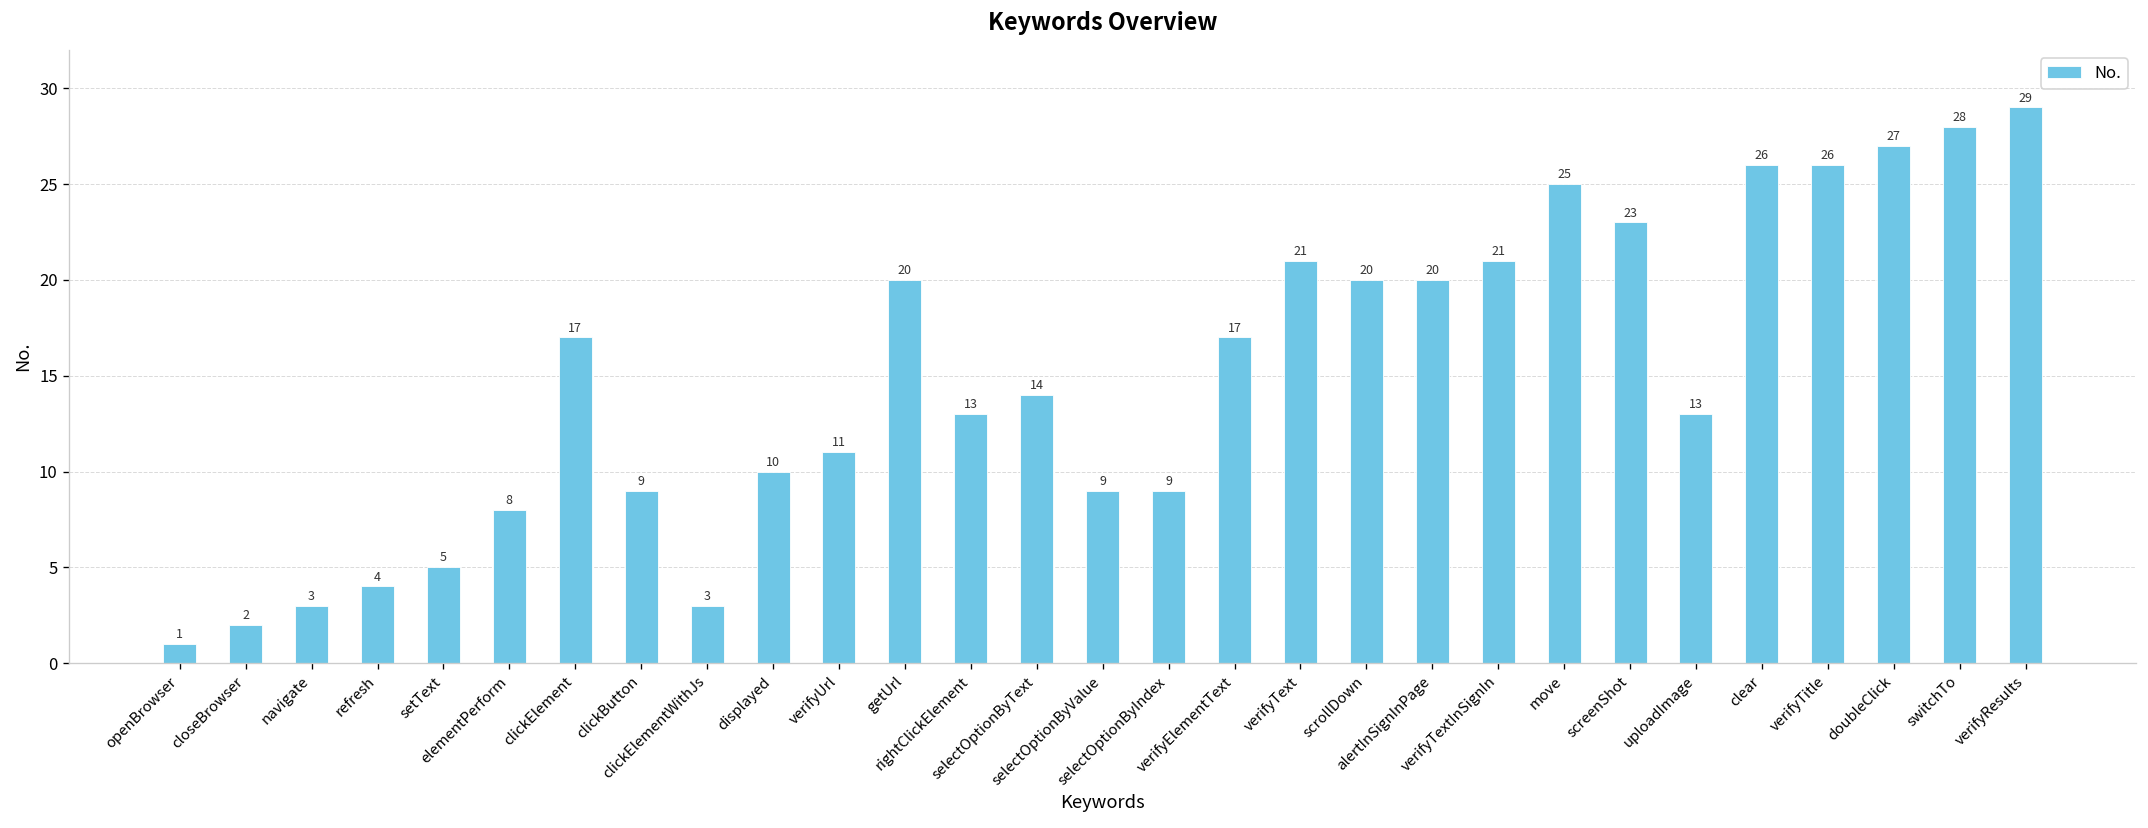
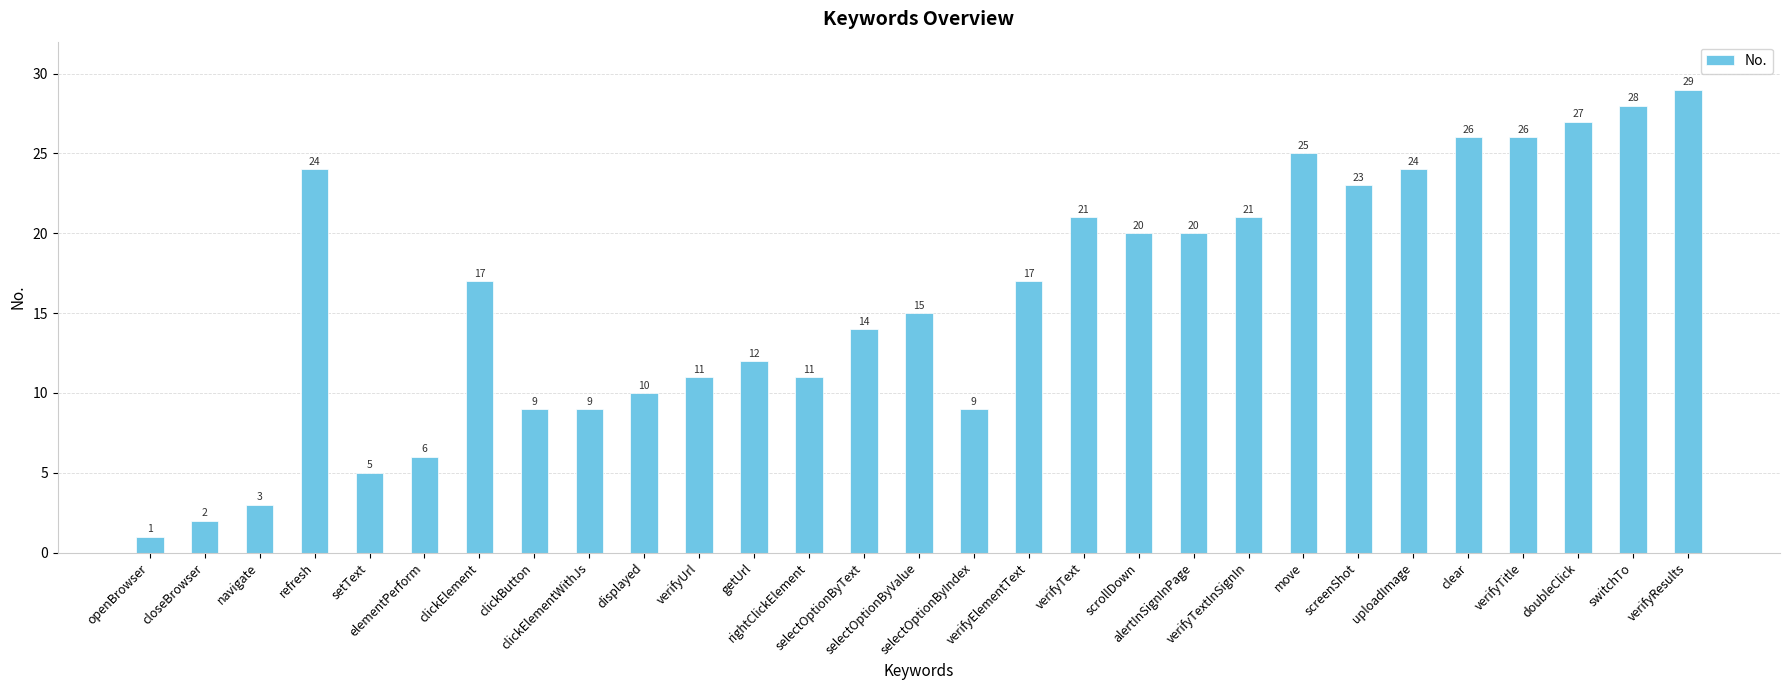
refresh: 4 -> 24
elementPerform: 8 -> 6
clickElementWithJs: 3 -> 9
getUrl: 20 -> 12
rightClickElement: 13 -> 11
selectOptionByValue: 9 -> 15
uploadImage: 13 -> 24
